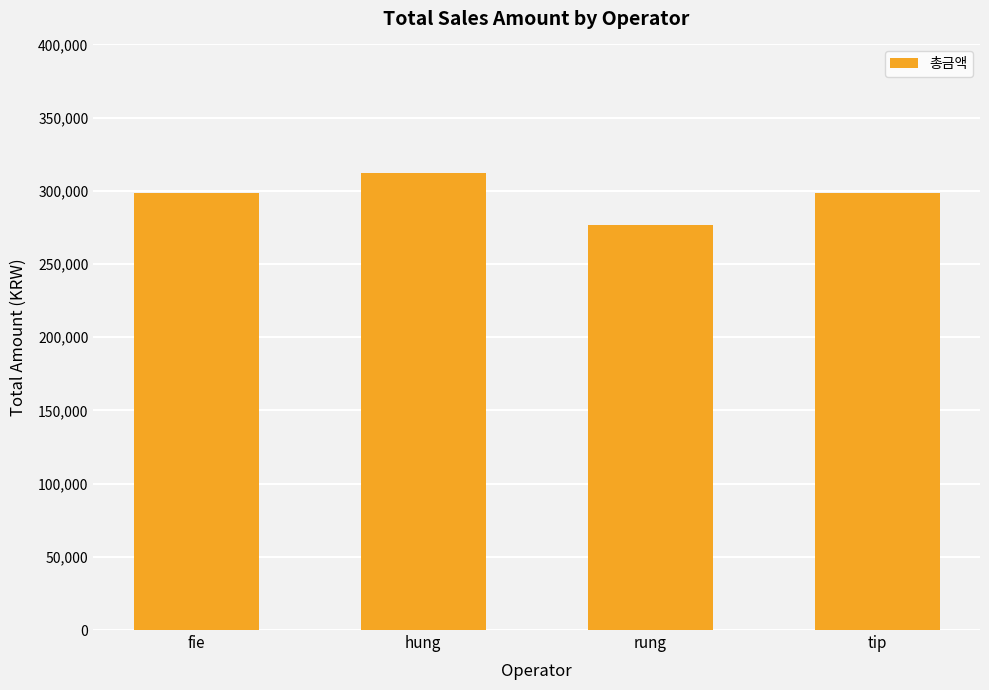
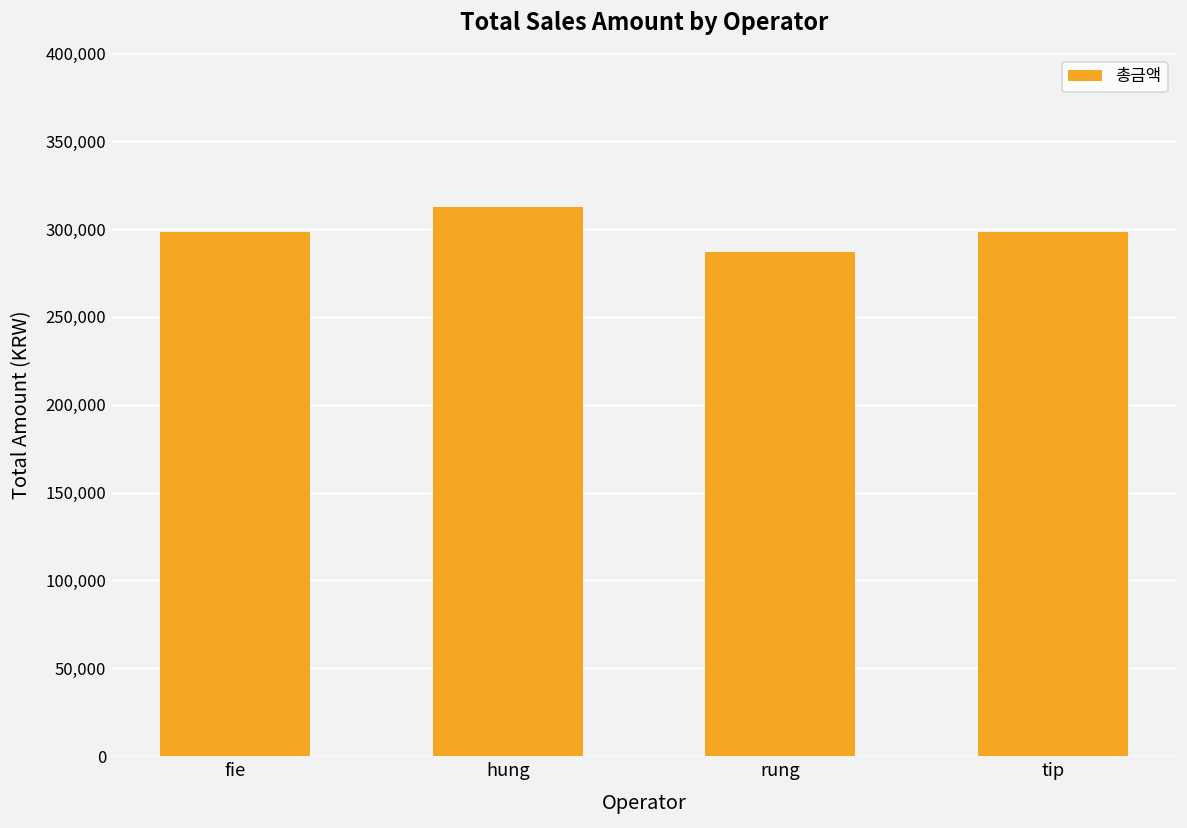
rung: 277,000 -> 287,000
